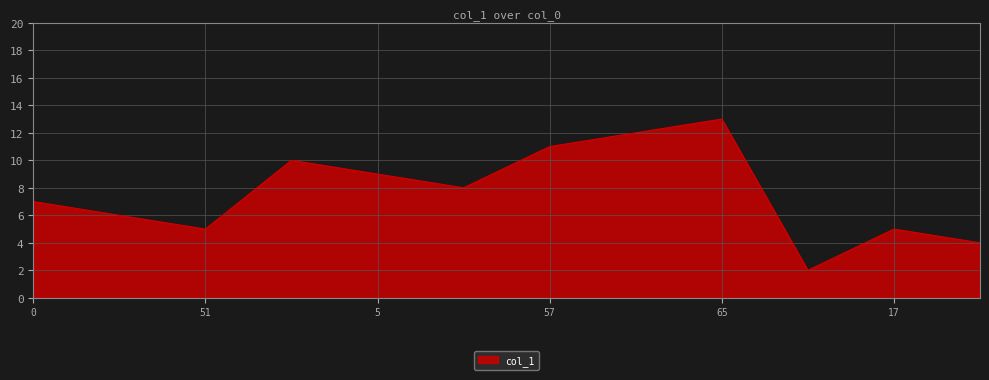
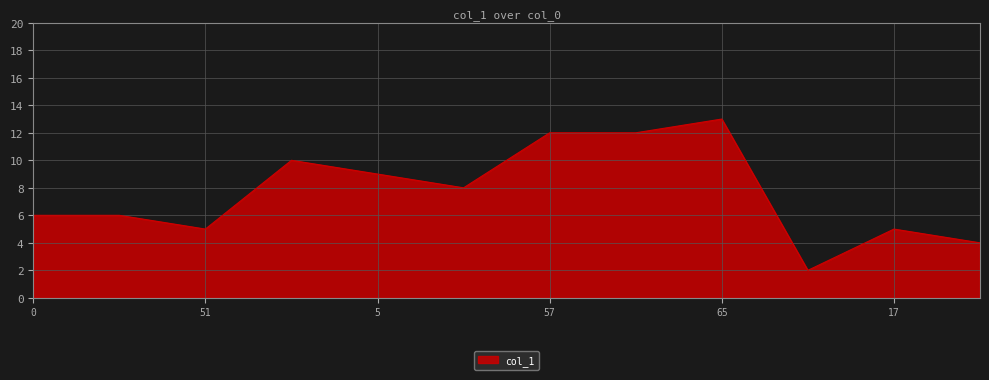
0: 7 -> 6
57: 11 -> 12
